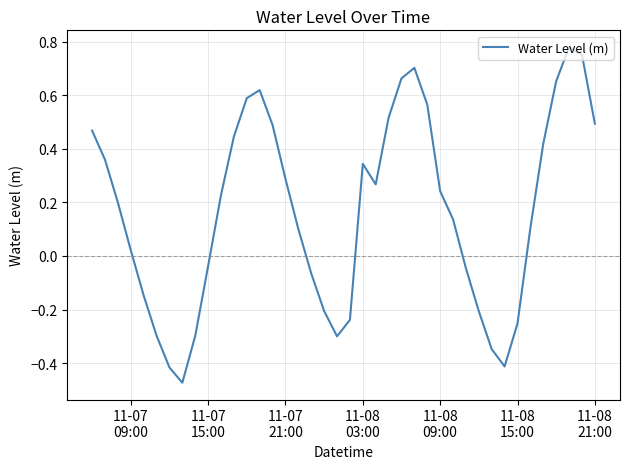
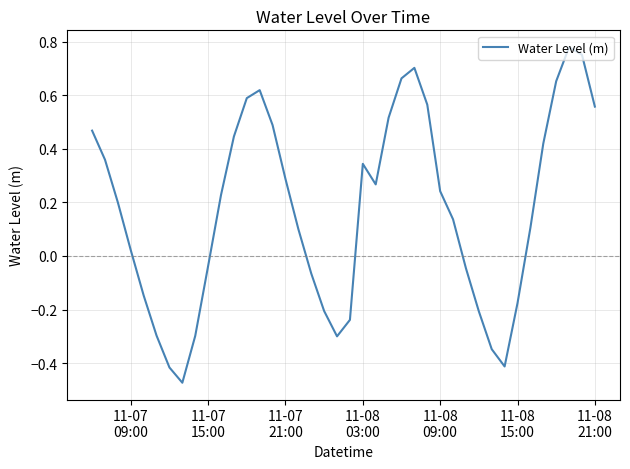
11-08 15:00: -0.25 -> -0.18
11-08 21:00: 0.49 -> 0.56
